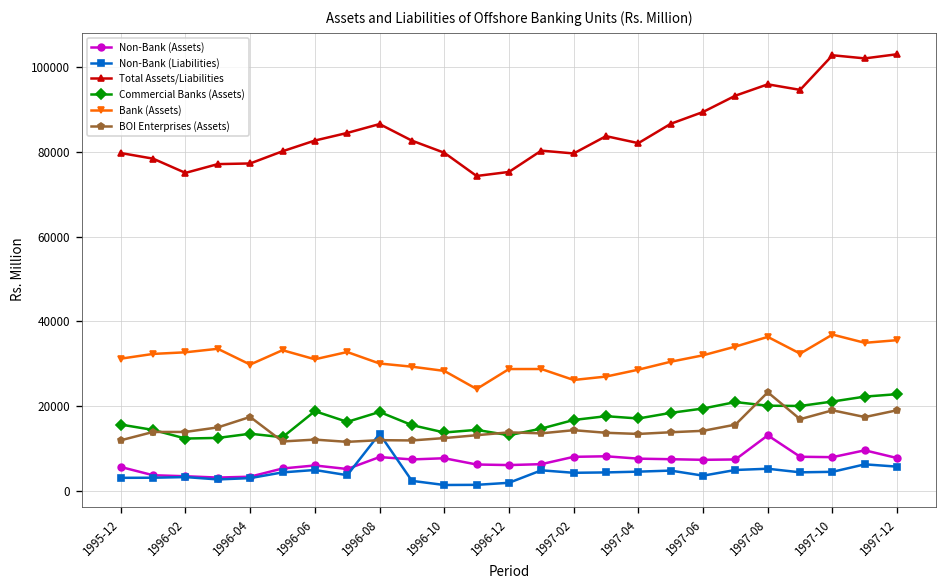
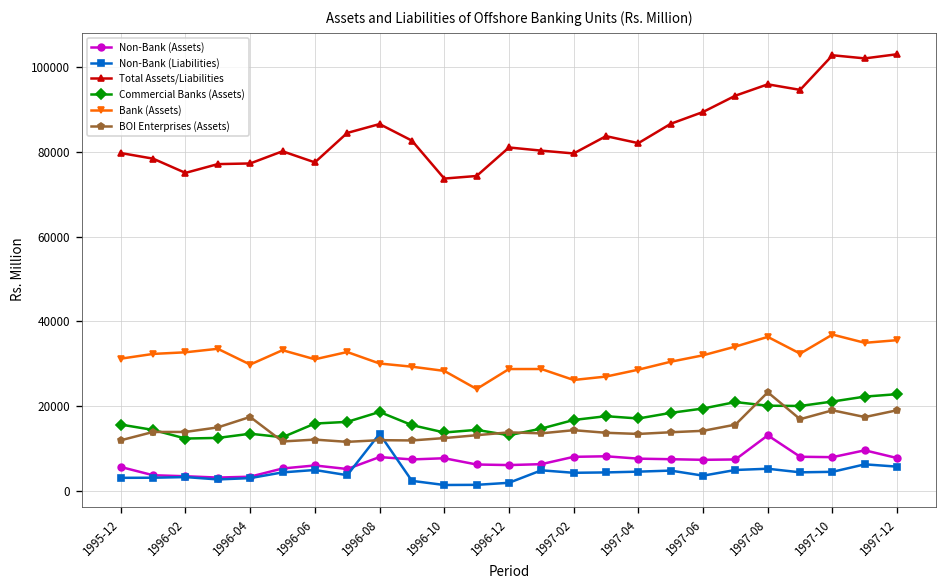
Total Assets/Liabilities, 1996-06: 83000 -> 78000
Commercial Banks (Assets), 1996-06: 19000 -> 16000
Total Assets/Liabilities, 1996-10: 80000 -> 74000
Total Assets/Liabilities, 1996-12: 75000 -> 81000
